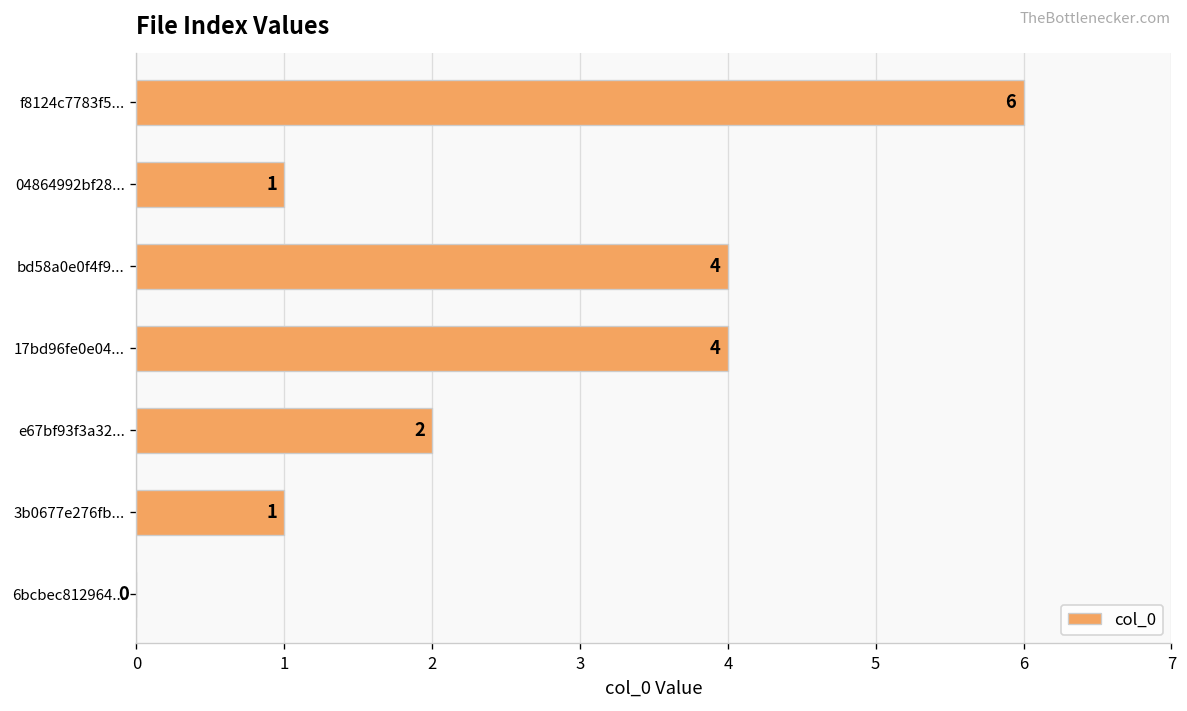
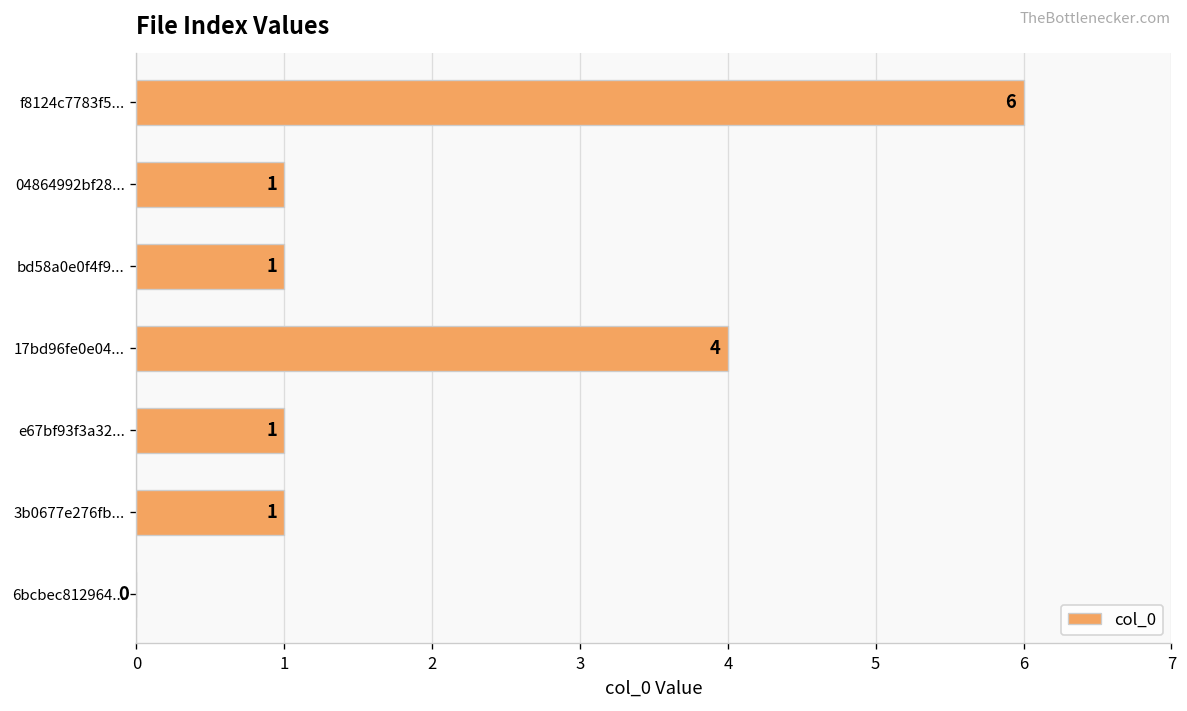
bd58a0e0f4f9...: 4 -> 1
e67bf93f3a32...: 2 -> 1
